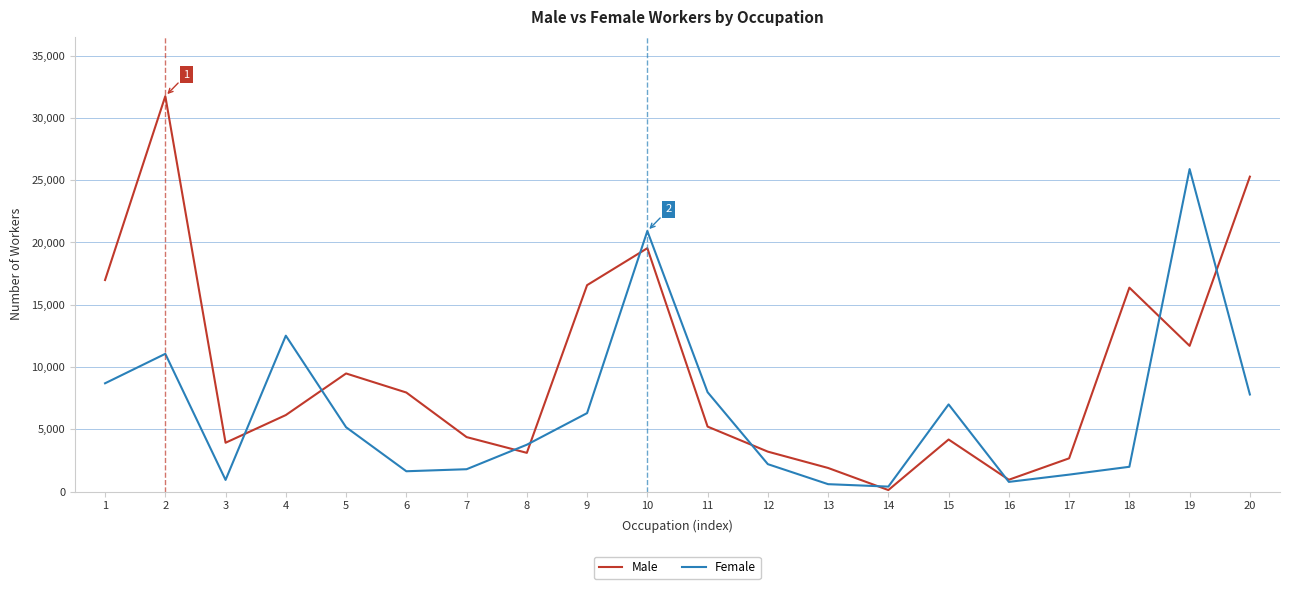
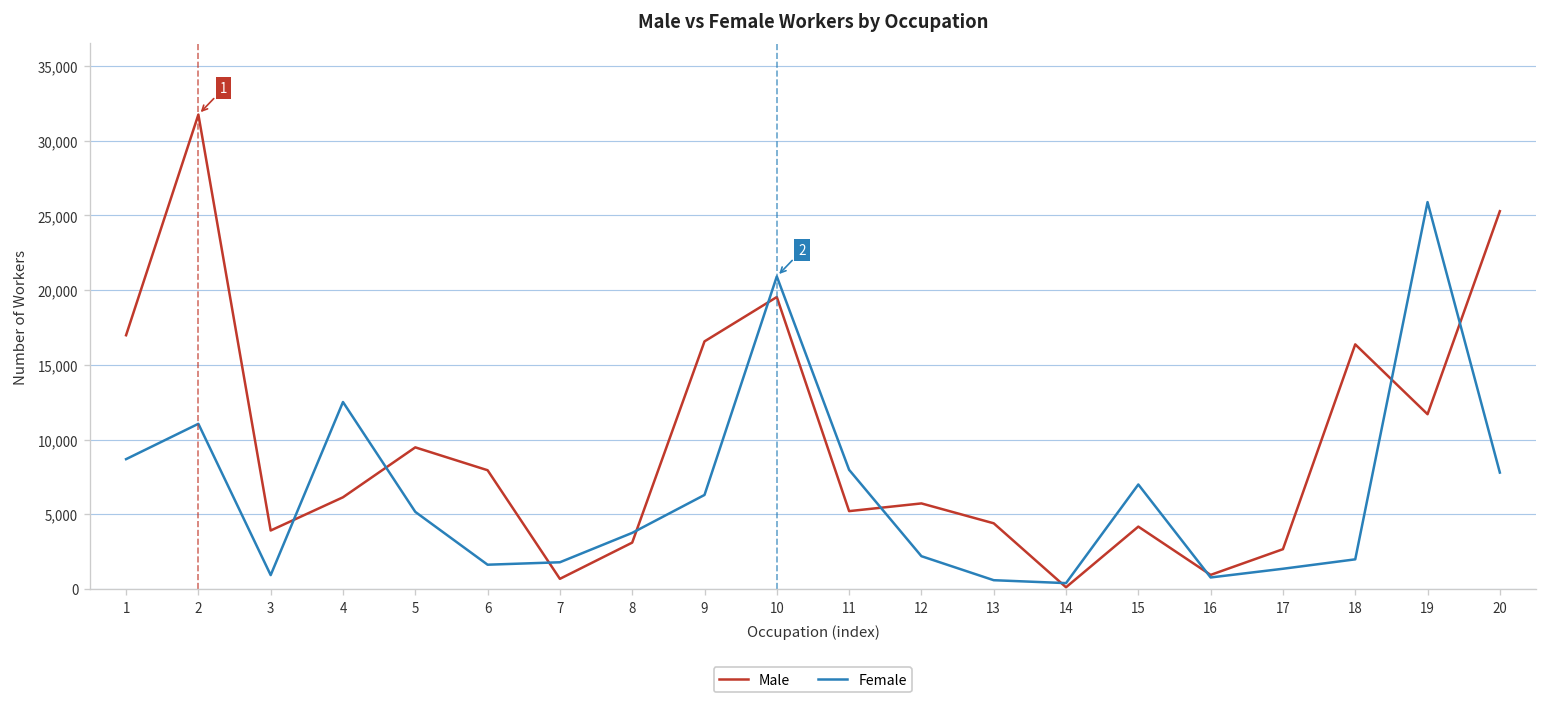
Male, 7: 4,400 -> 700
Male, 12: 3,200 -> 5,700
Male, 13: 1,900 -> 4,400
